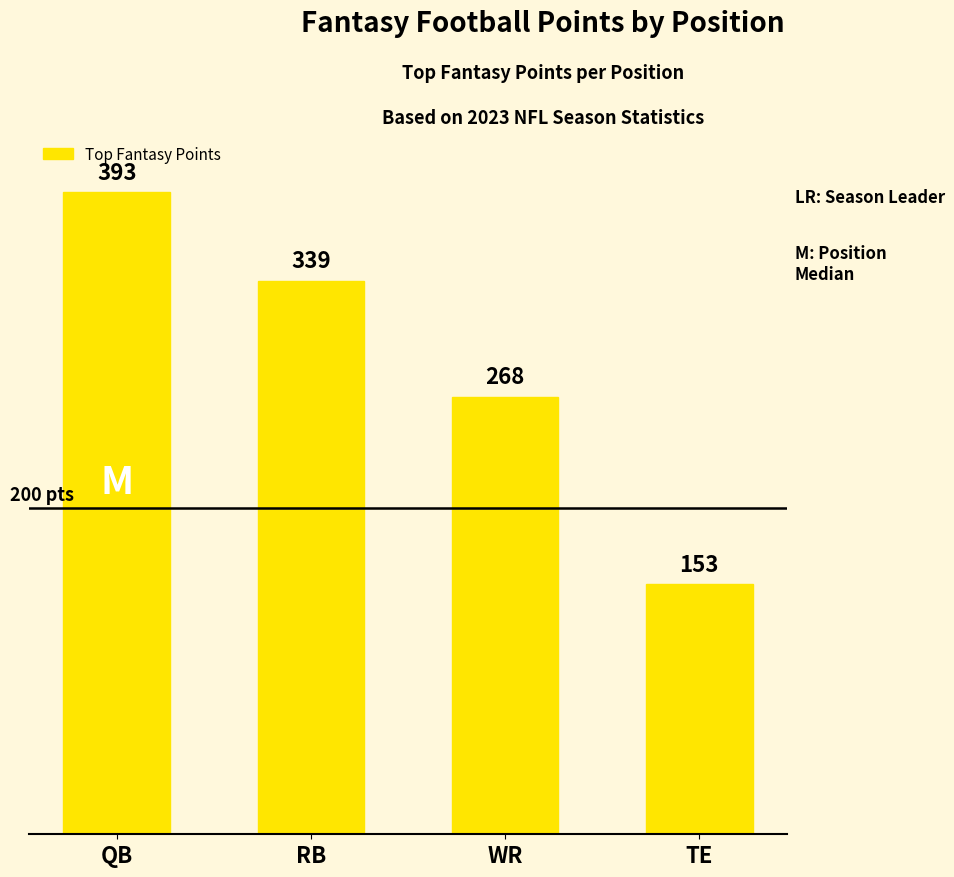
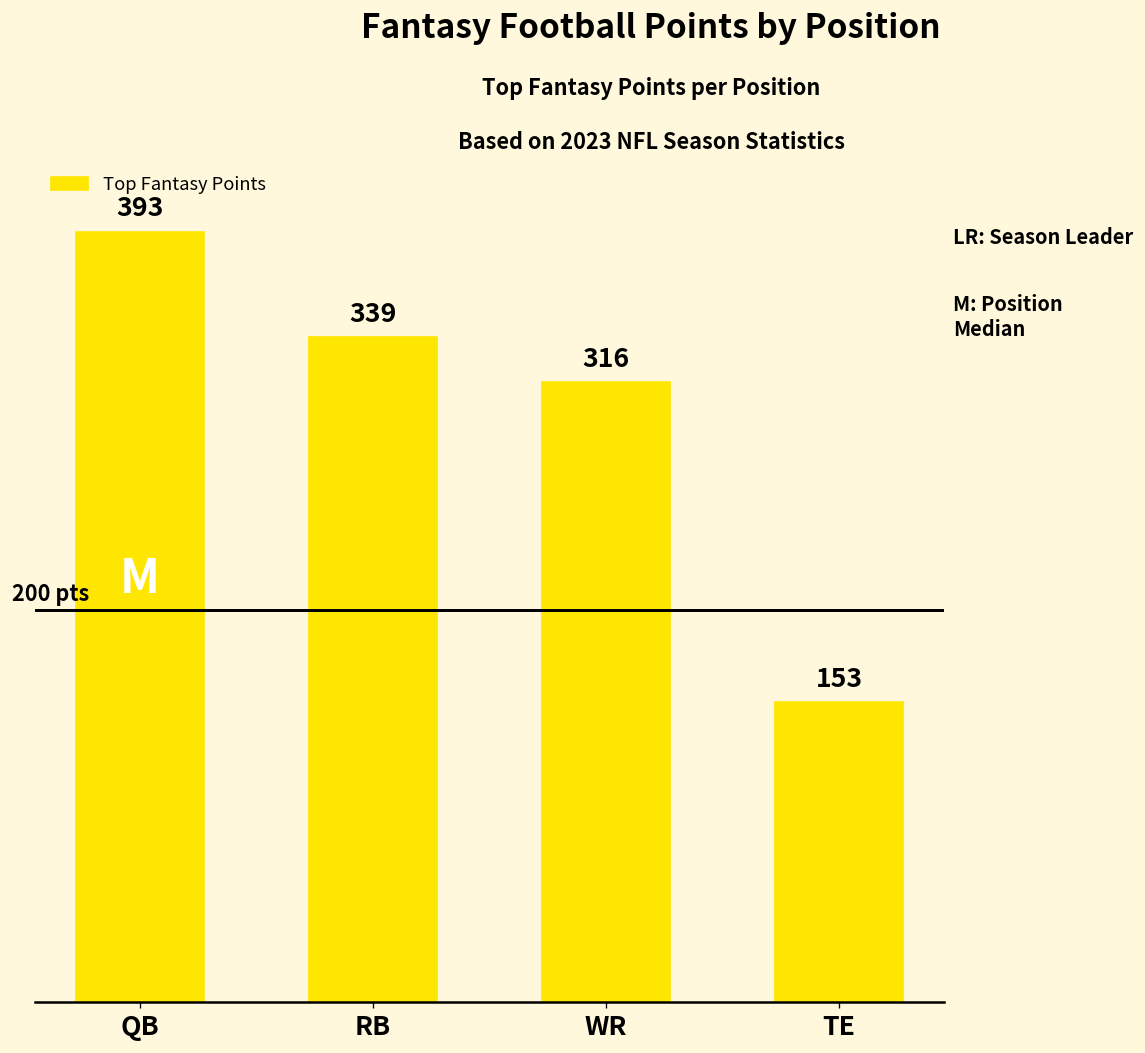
WR: 268 -> 316
